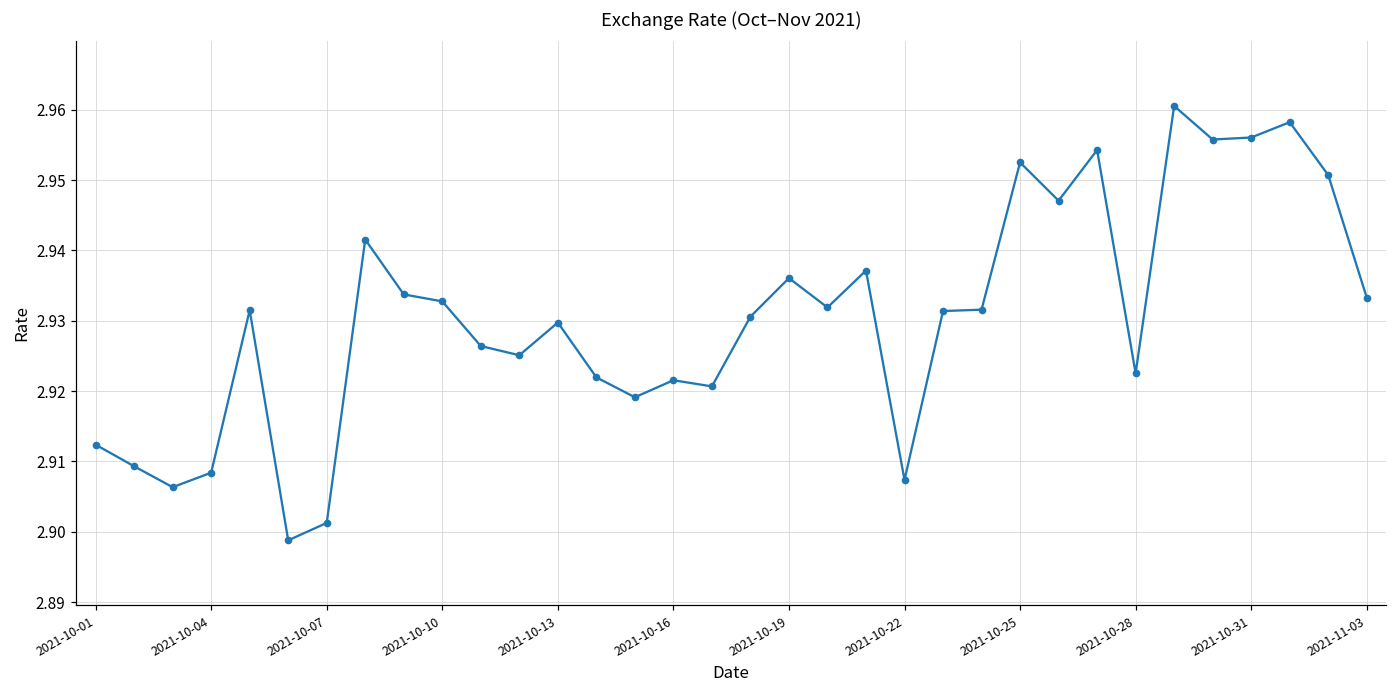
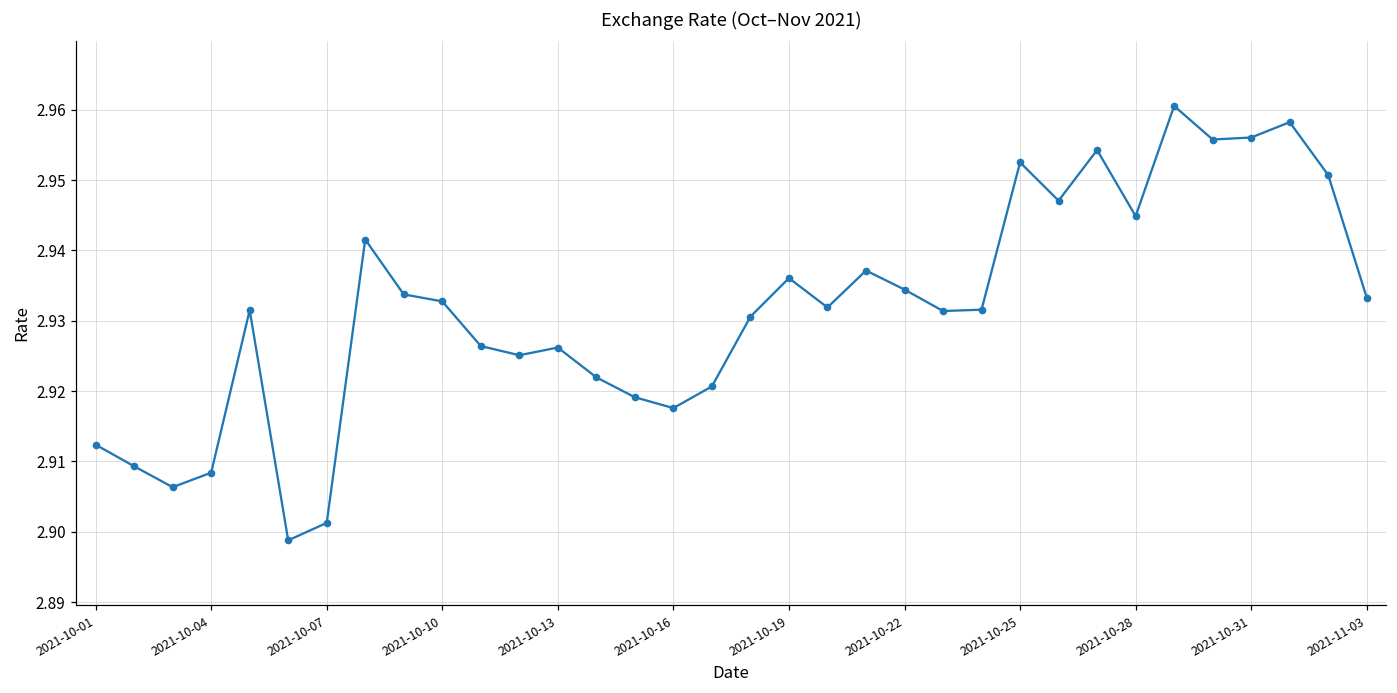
2021-10-13: 2.930 -> 2.926
2021-10-16: 2.922 -> 2.918
2021-10-22: 2.907 -> 2.934
2021-10-28: 2.923 -> 2.945
